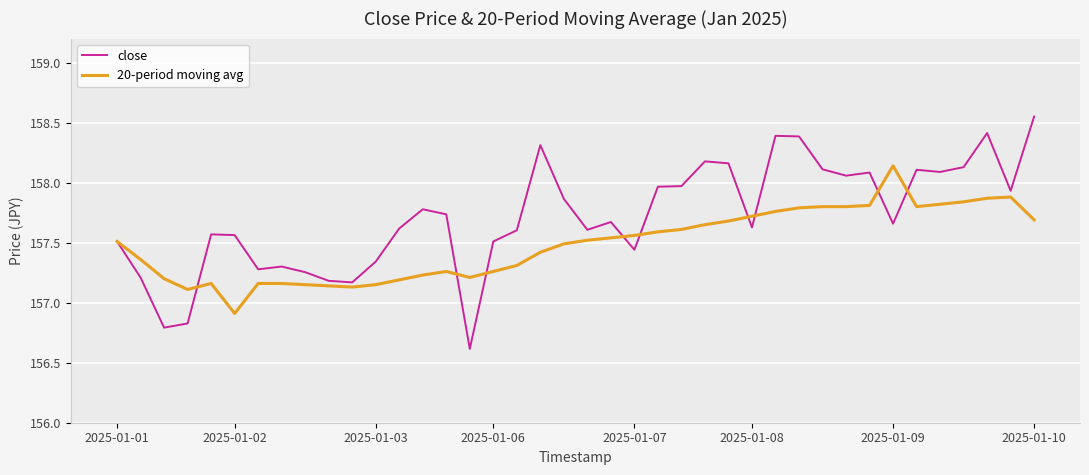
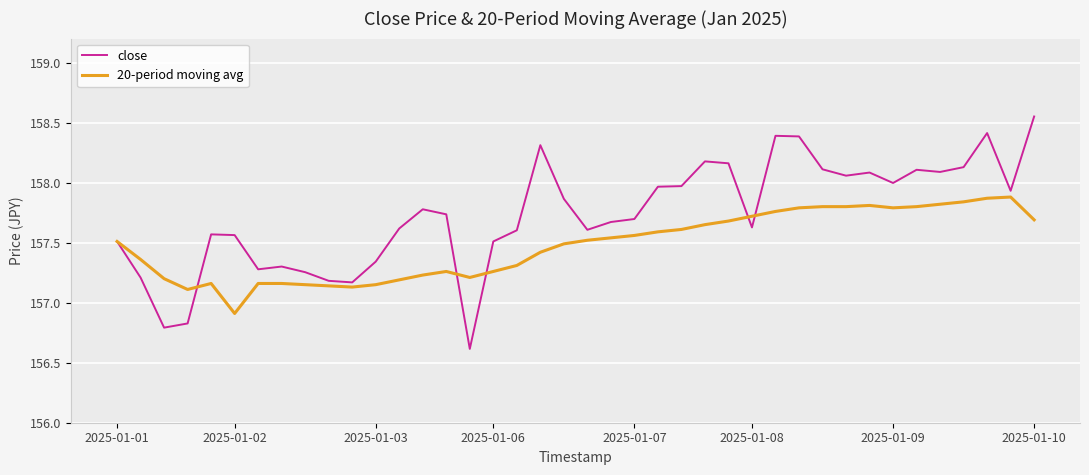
close, 2025-01-07: 157.44 -> 157.70
close, 2025-01-09: 157.66 -> 158.00
20-period moving avg, 2025-01-09: 158.14 -> 157.79
